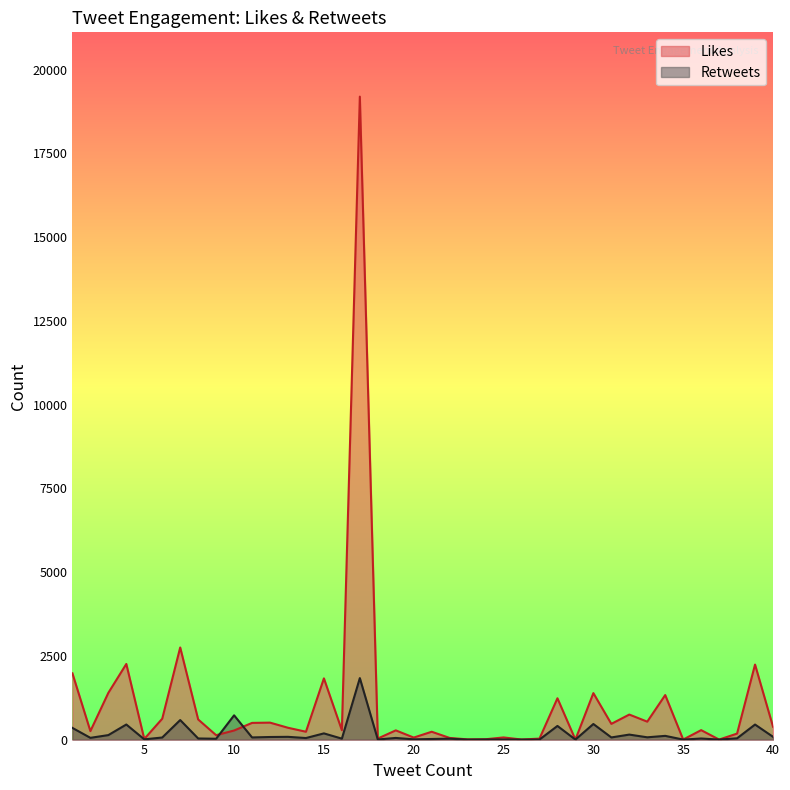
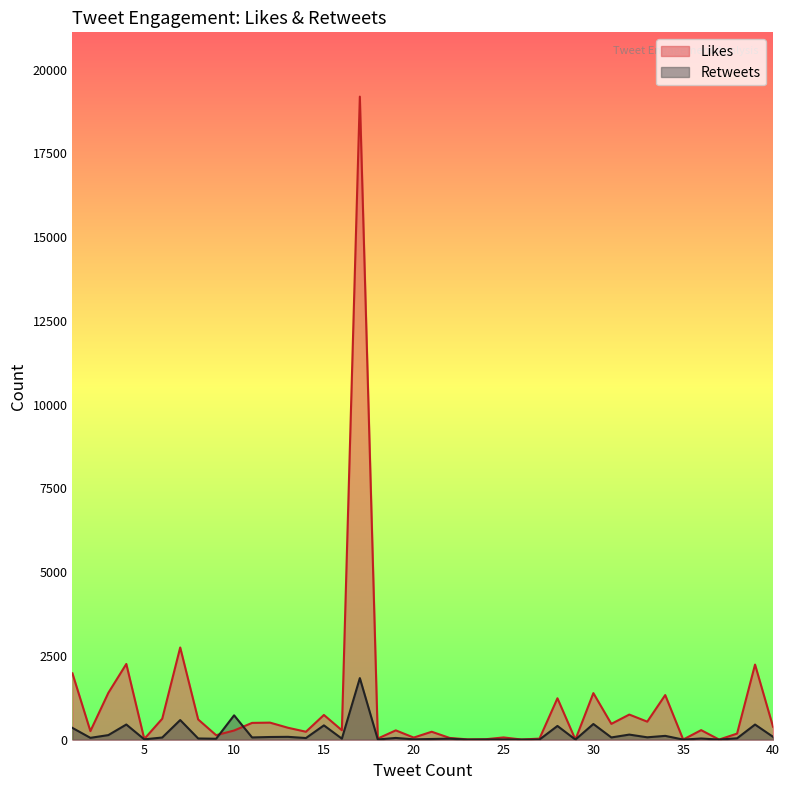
Likes, 15: 1800 -> 700
Retweets, 15: 200 -> 400
